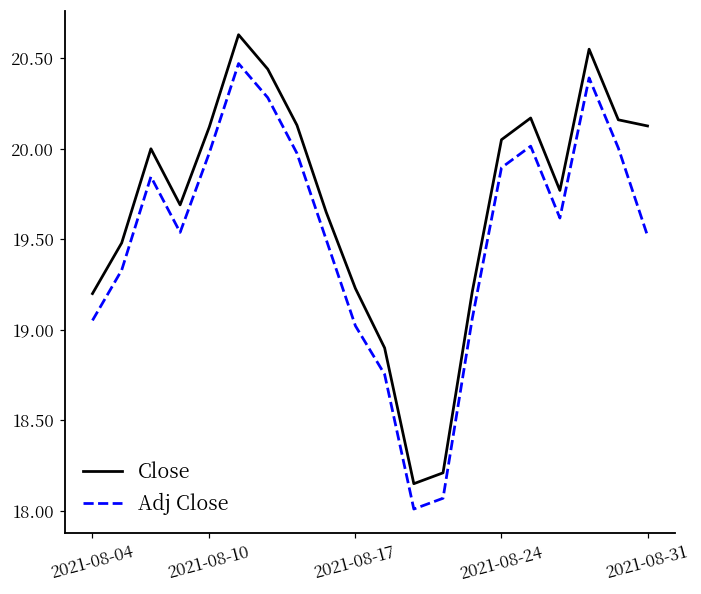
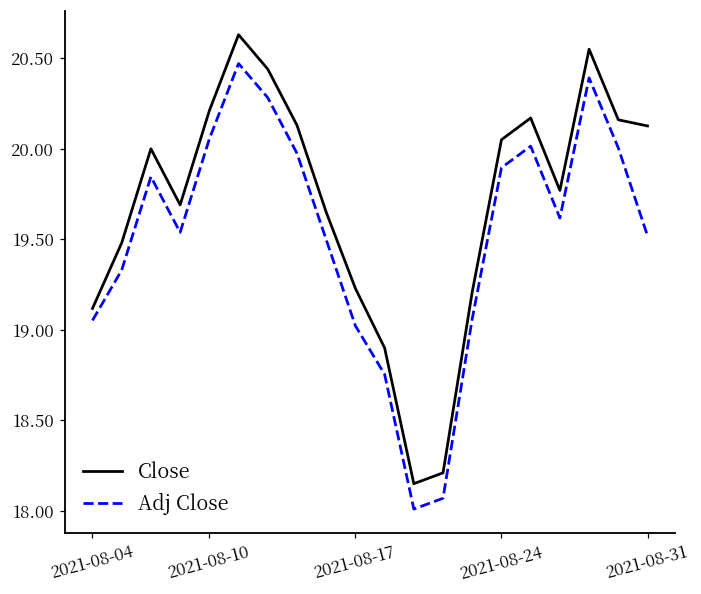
Close, 2021-08-04: 19.20 -> 19.12
Close, 2021-08-10: 20.12 -> 20.21
Adj Close, 2021-08-10: 19.98 -> 20.05
